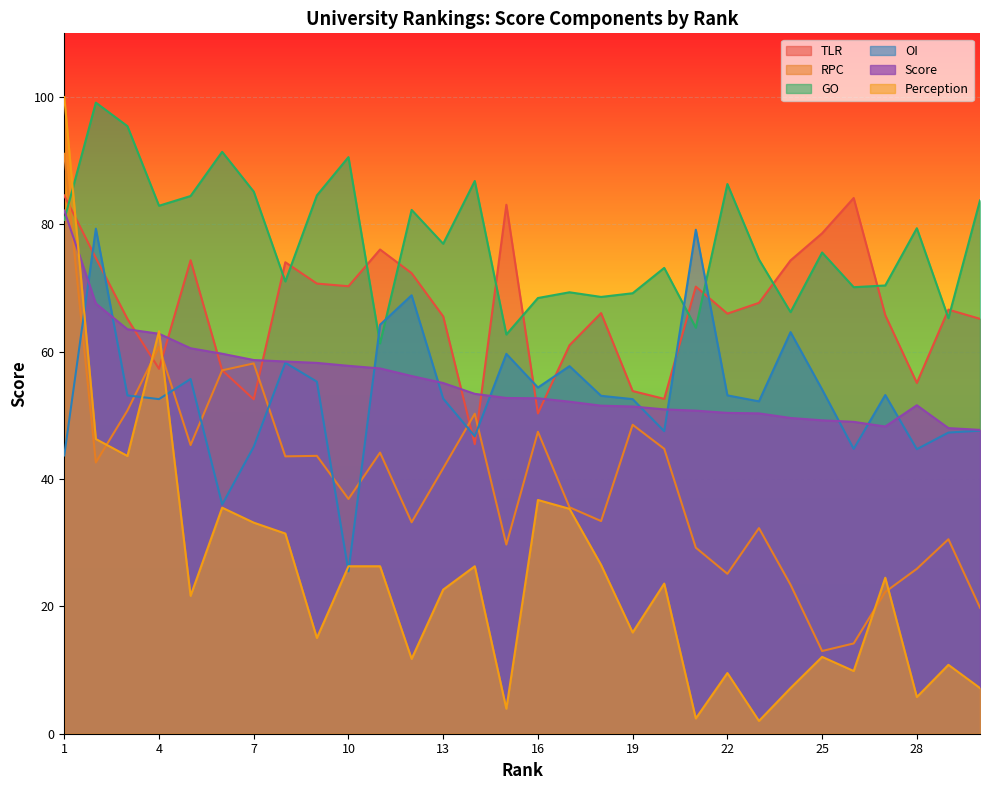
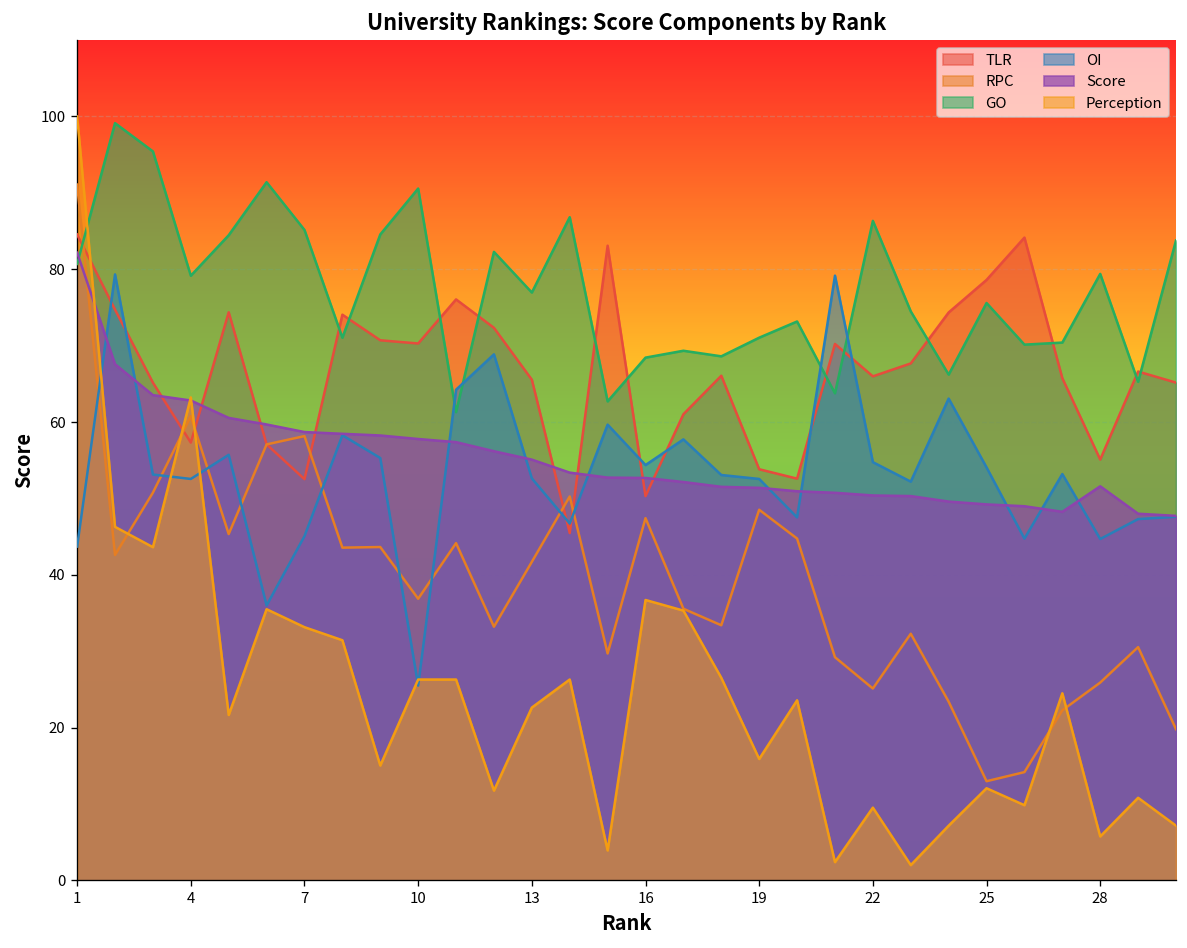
GO, 4: 83 -> 79
GO, 19: 69 -> 71
OI, 22: 53 -> 55
